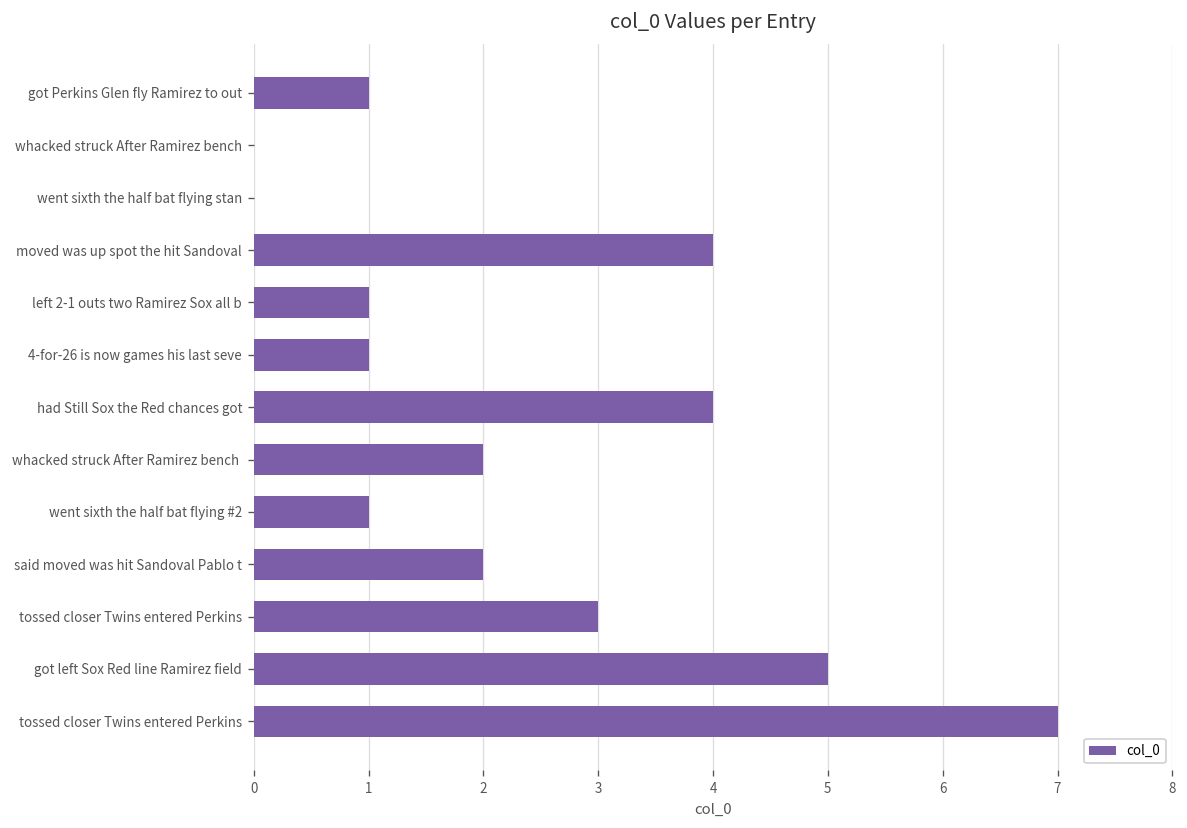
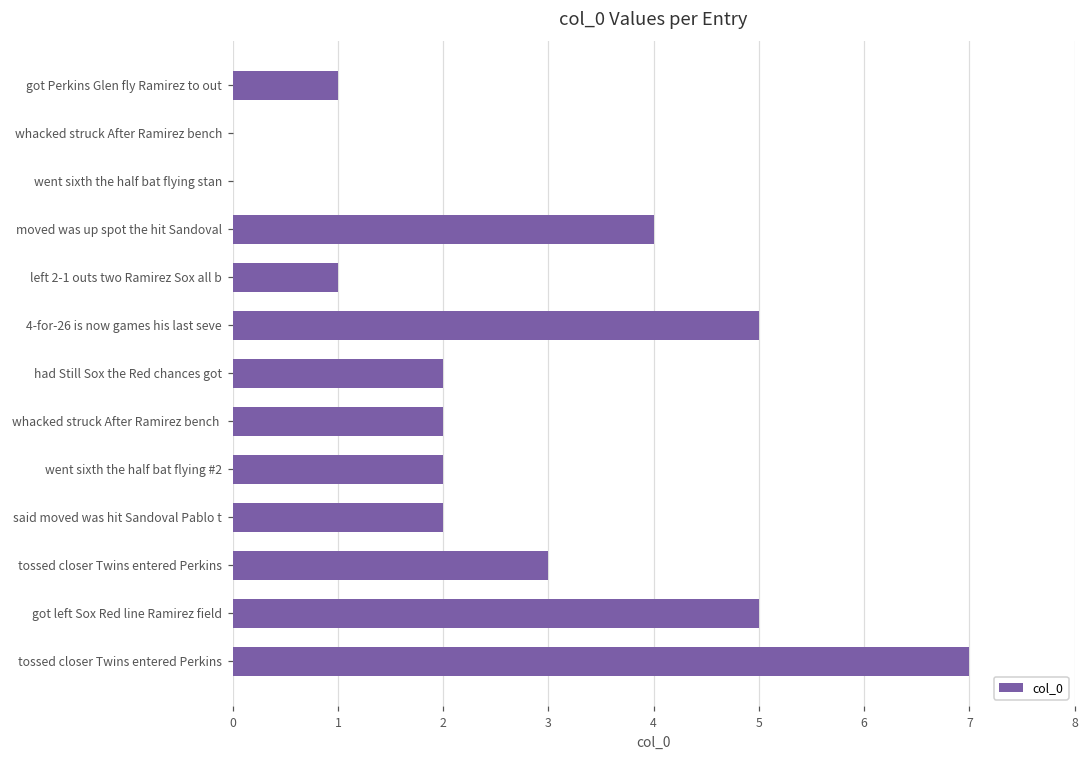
4-for-26 is now games his last seve: 1 -> 5
had Still Sox the Red chances got: 4 -> 2
went sixth the half bat flying #2: 1 -> 2
